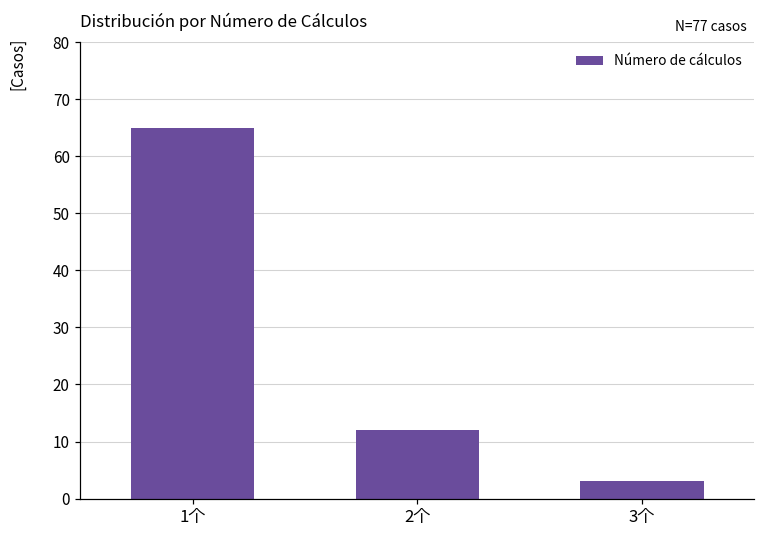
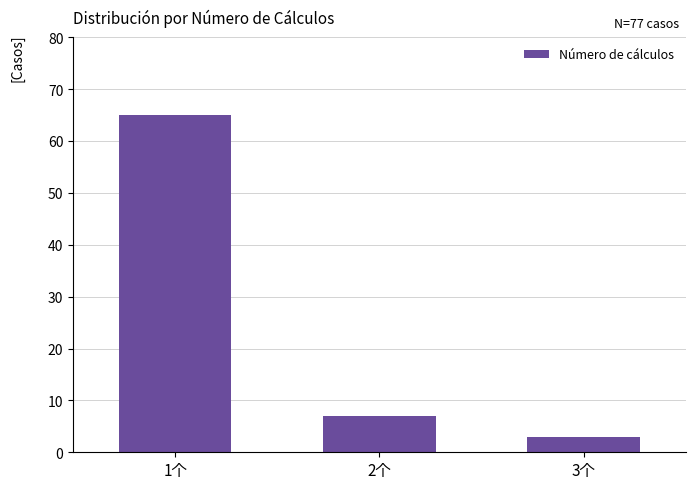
2个: 12 -> 7
